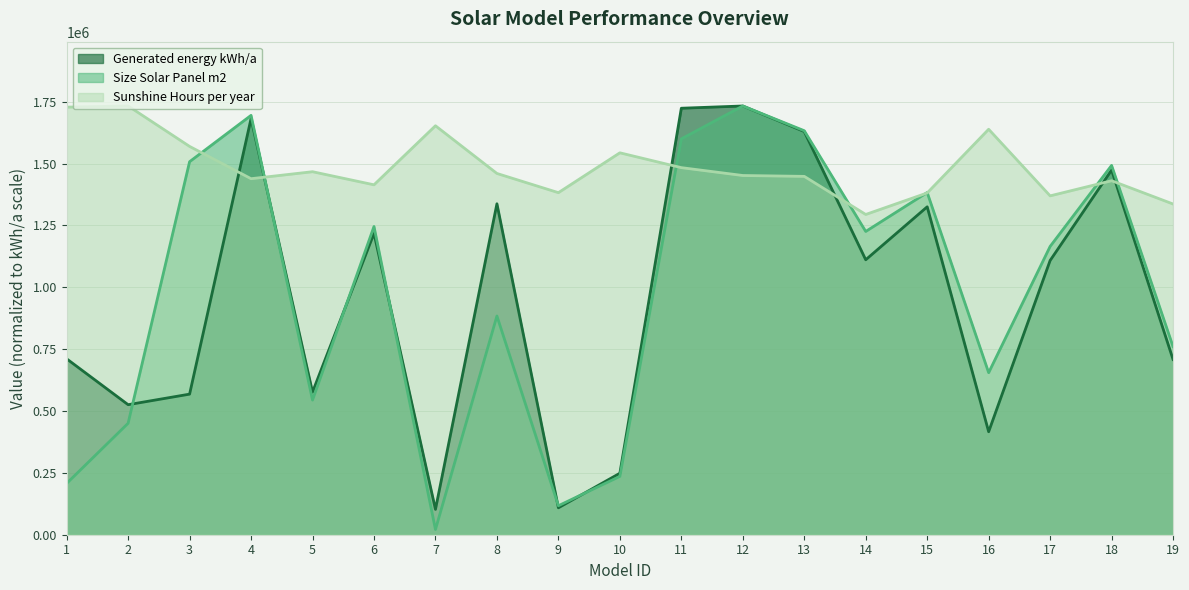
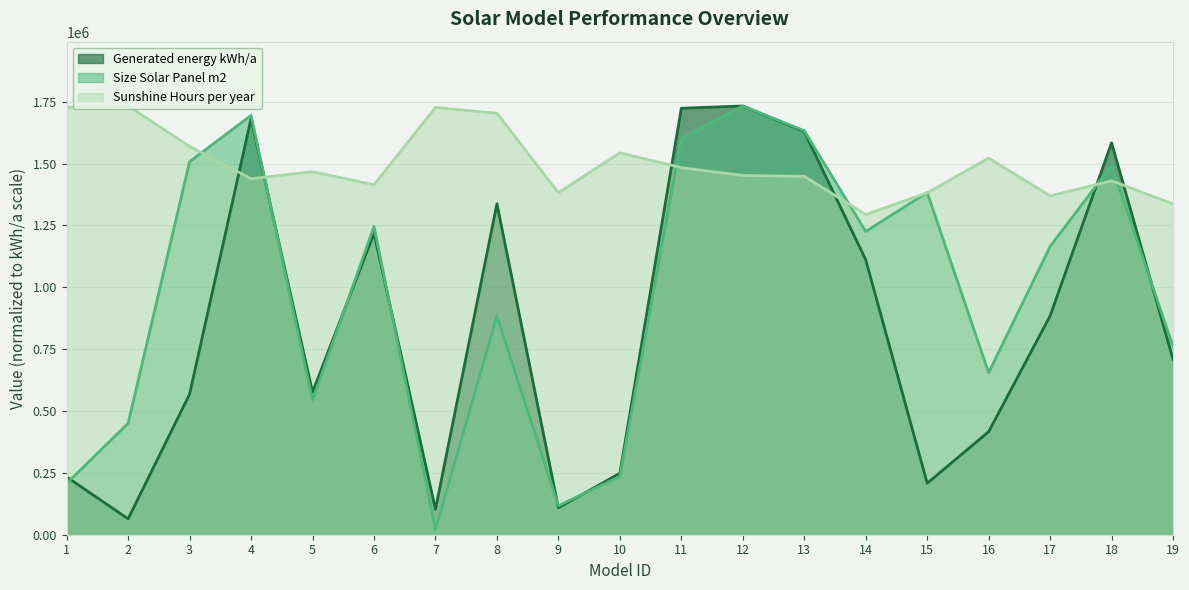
Generated energy kWh/a, 1: 710000 -> 230000
Generated energy kWh/a, 2: 530000 -> 60000
Sunshine Hours per year, 7: 1650000 -> 1730000
Sunshine Hours per year, 8: 1460000 -> 1700000
Generated energy kWh/a, 15: 1320000 -> 210000
Sunshine Hours per year, 16: 1640000 -> 1520000
Generated energy kWh/a, 17: 1110000 -> 880000
Generated energy kWh/a, 18: 1470000 -> 1580000
